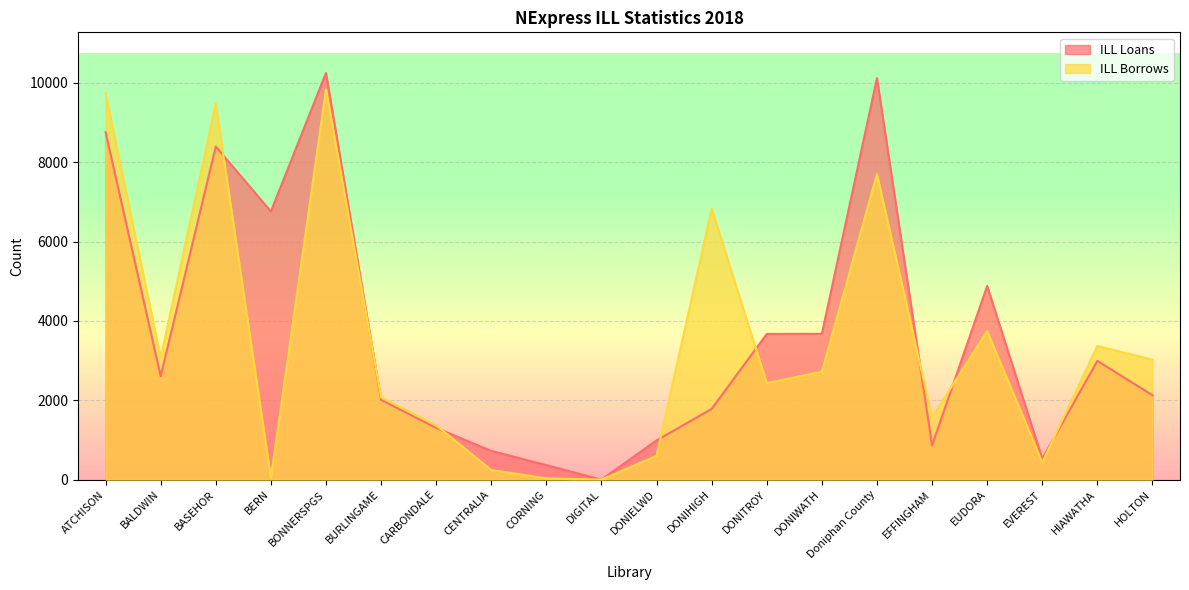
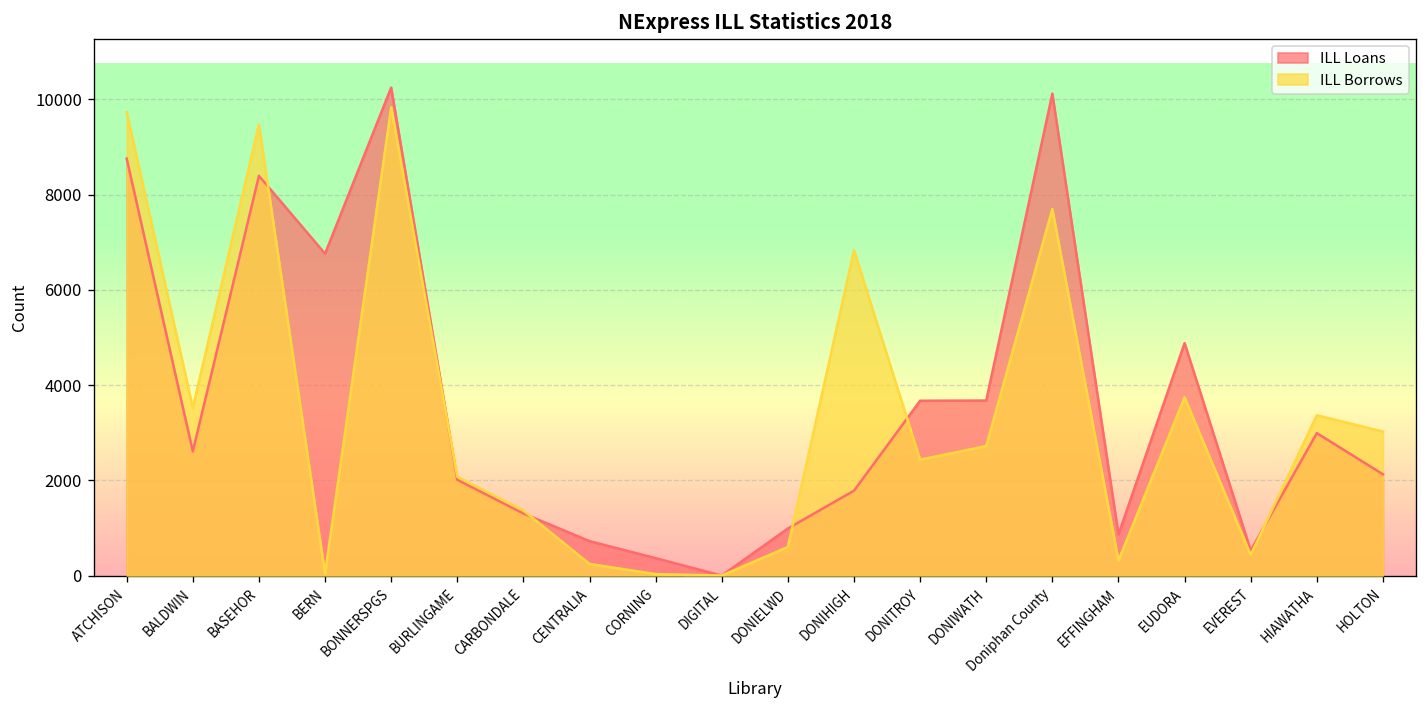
ILL Borrows, BALDWIN: 3100 -> 3500
ILL Borrows, EFFINGHAM: 1600 -> 300
